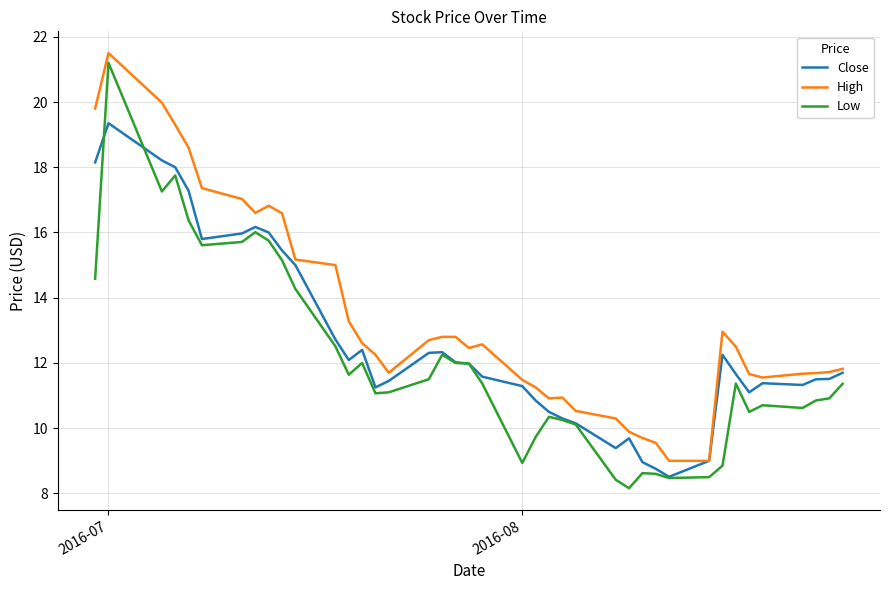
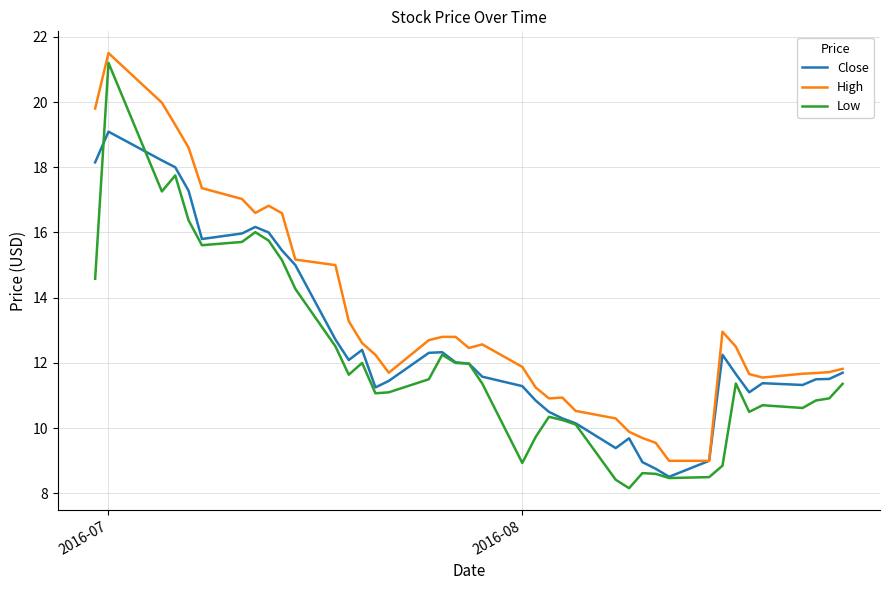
Close, 2016-07: 19.4 -> 19.1
High, 2016-08: 11.5 -> 11.9
